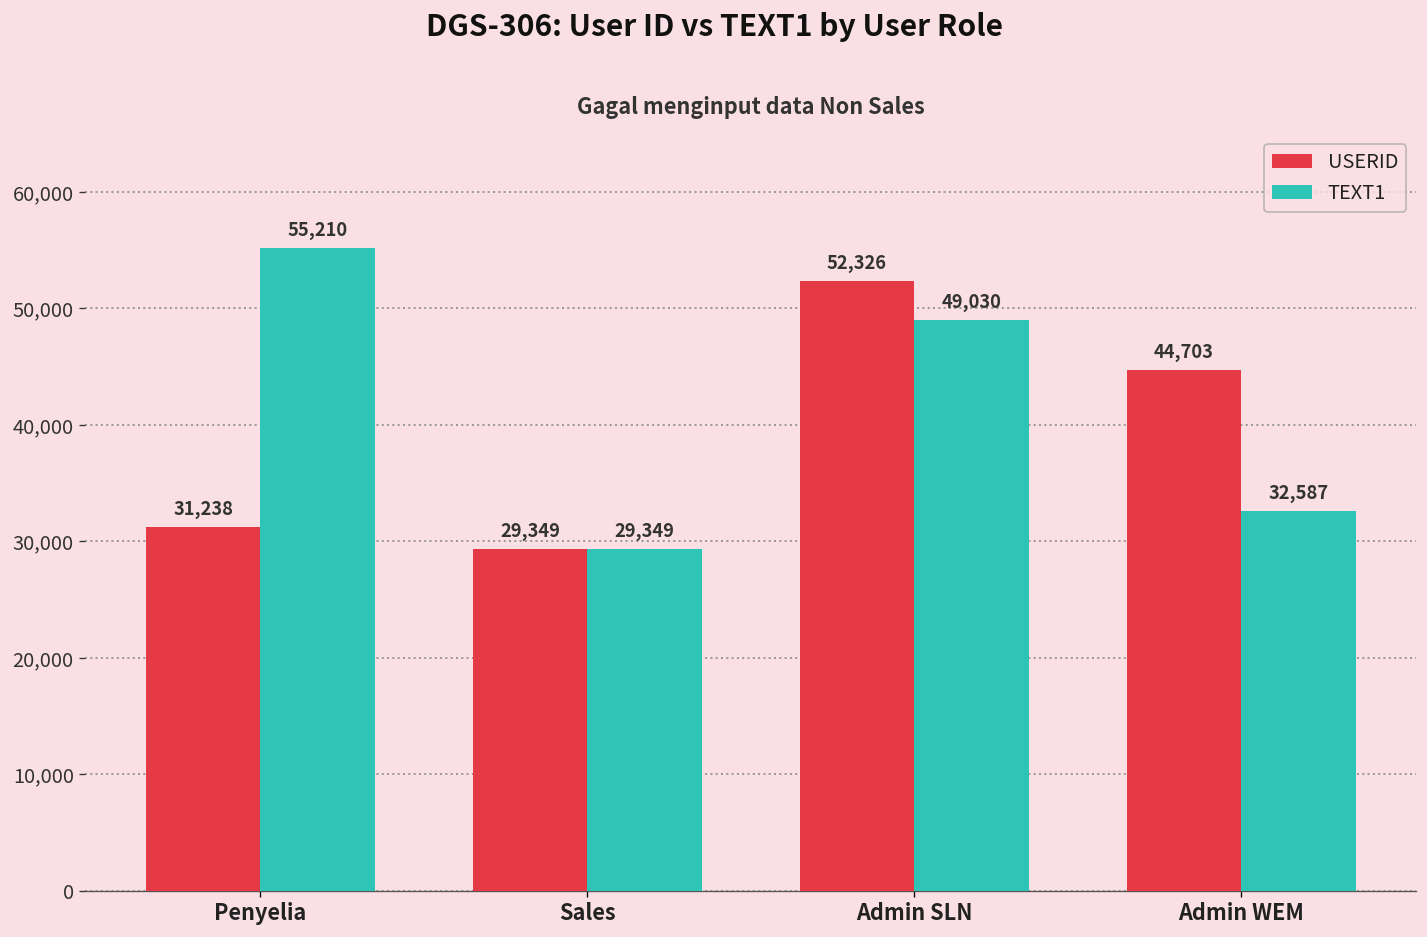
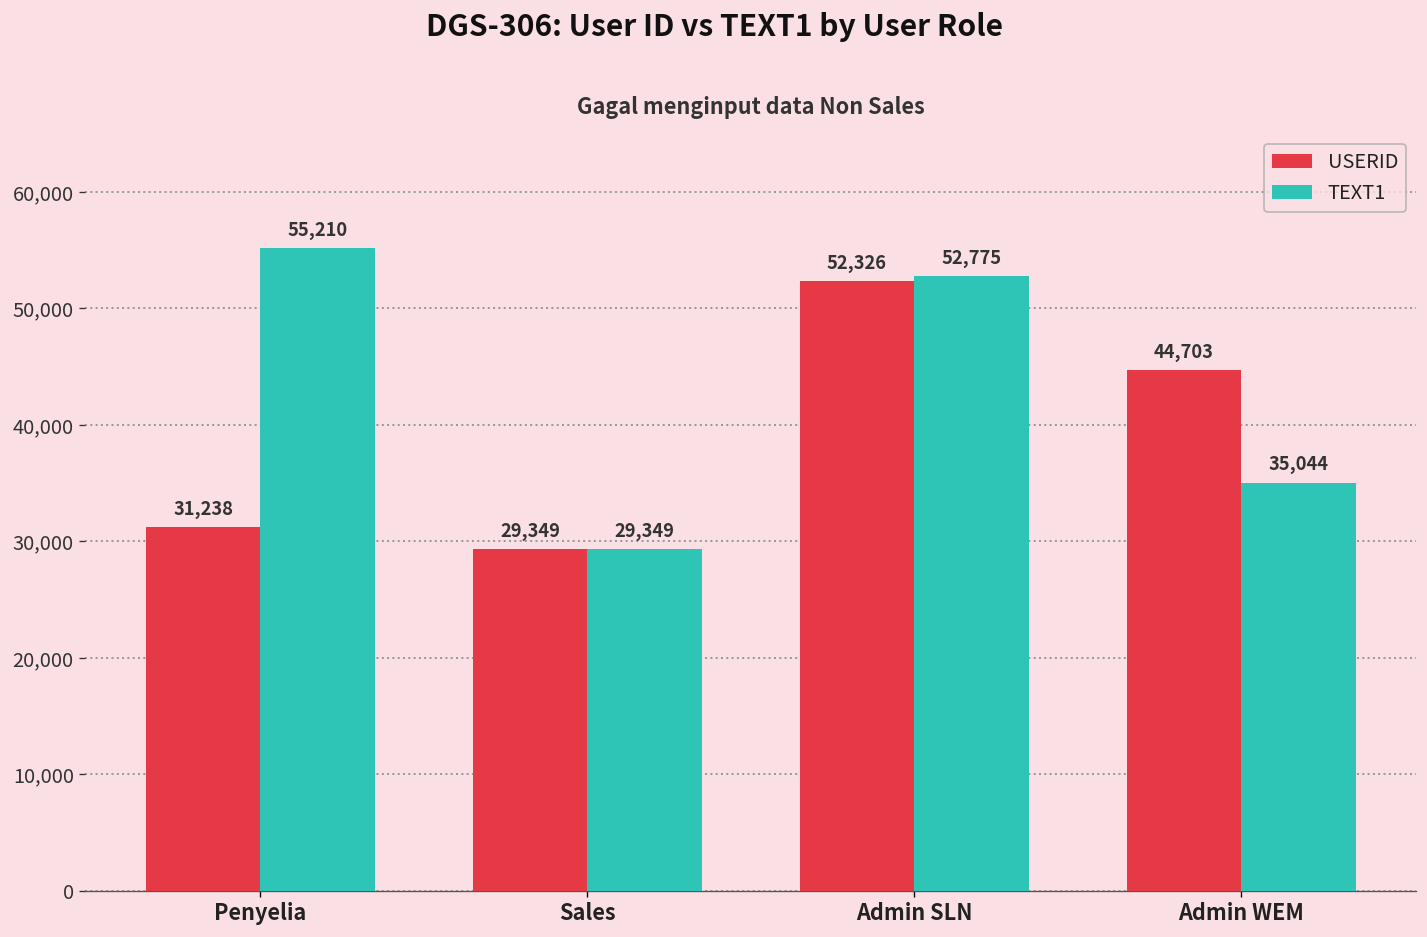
TEXT1, Admin SLN: 49,030 -> 52,775
TEXT1, Admin WEM: 32,587 -> 35,044
